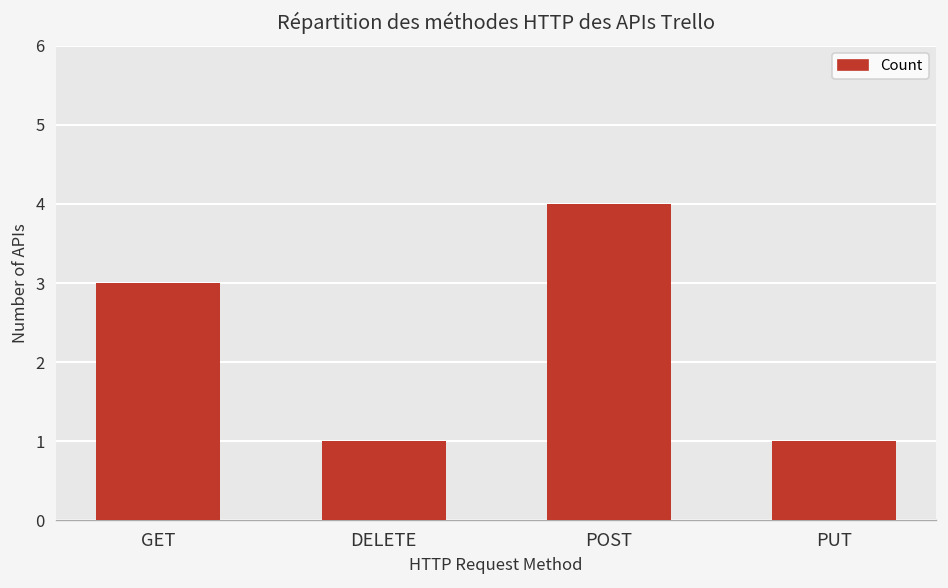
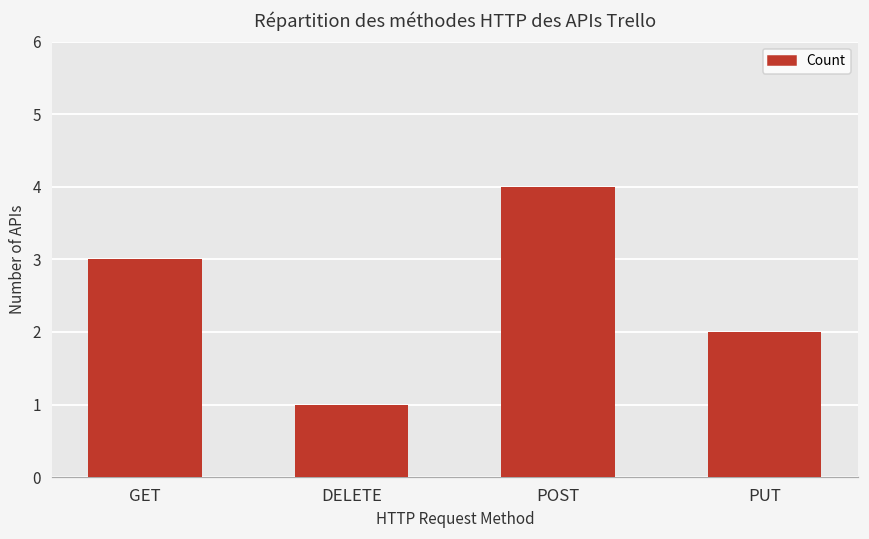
PUT: 1 -> 2
